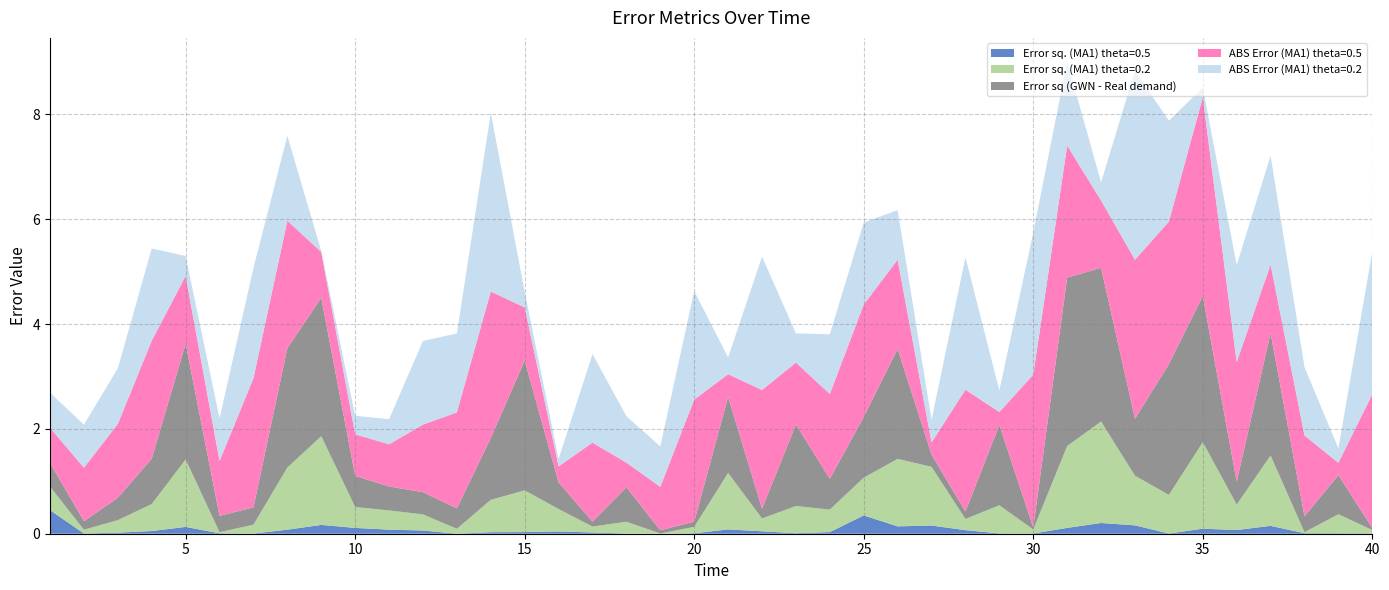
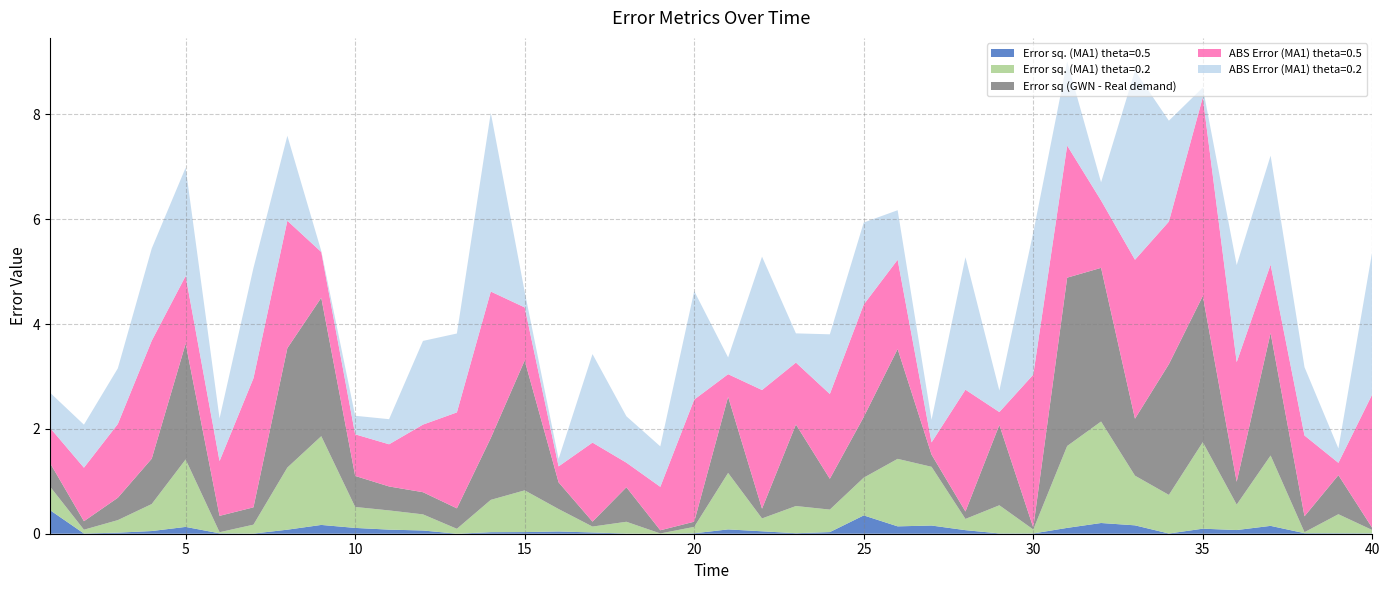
ABS Error (MA1) theta=0.2, 5: 0.4 -> 2.1
